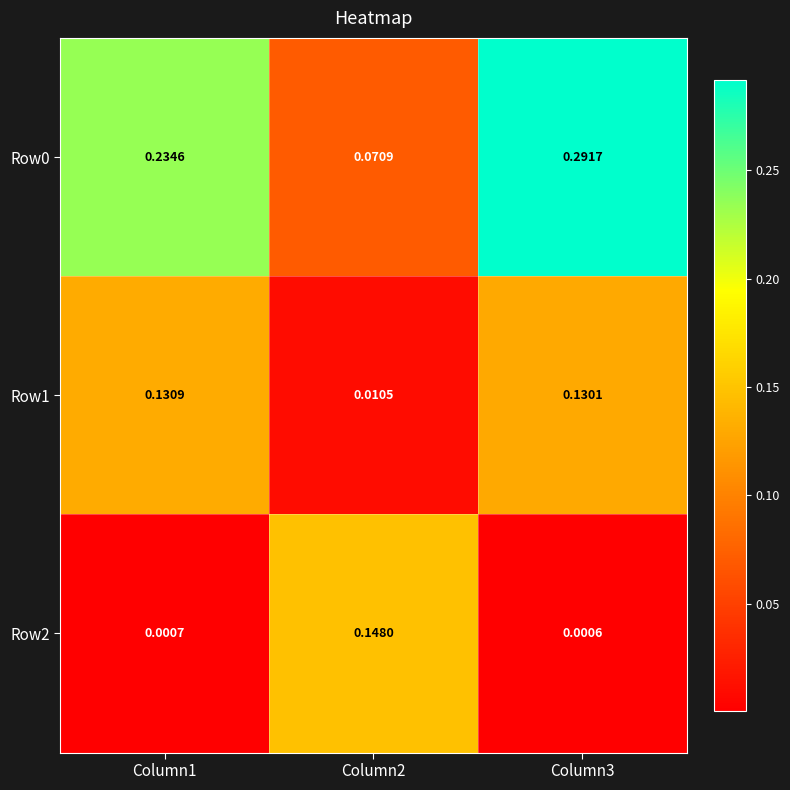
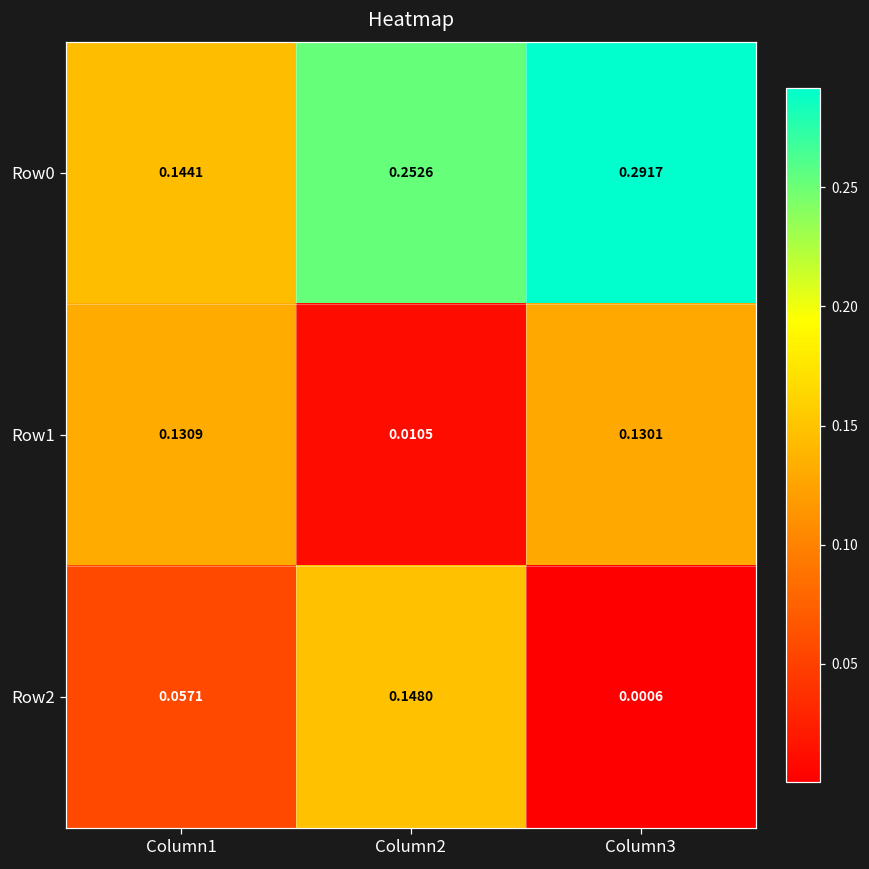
Row0, Column1: 0.2346 -> 0.1441
Row0, Column2: 0.0709 -> 0.2526
Row2, Column1: 0.0007 -> 0.0571
